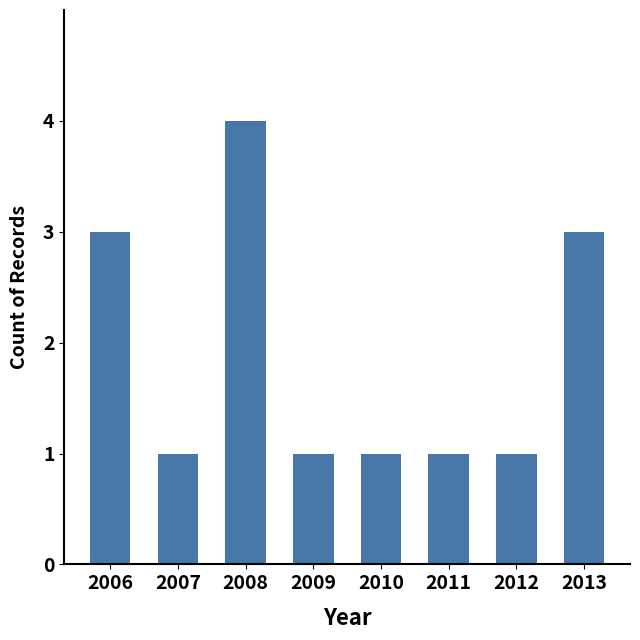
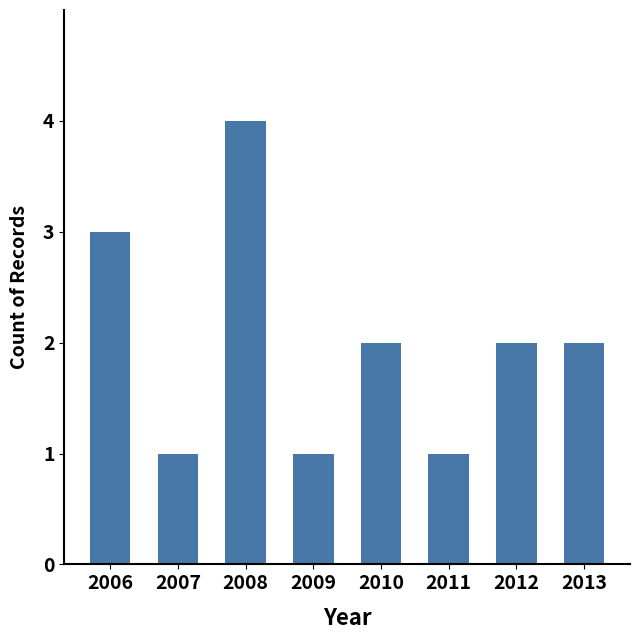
2010: 1 -> 2
2012: 1 -> 2
2013: 3 -> 2
